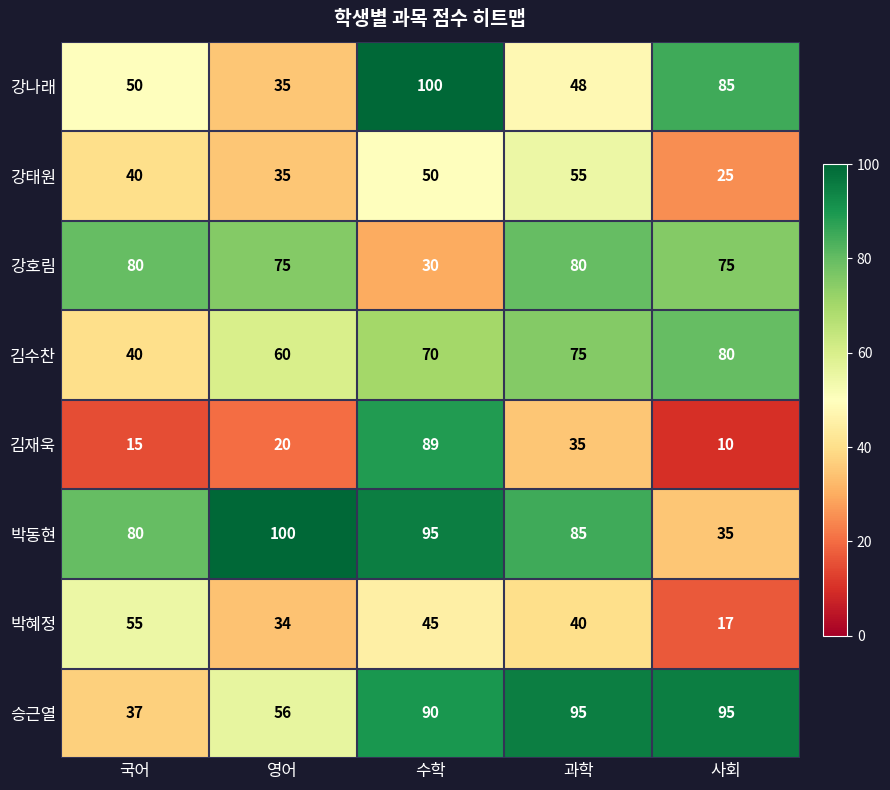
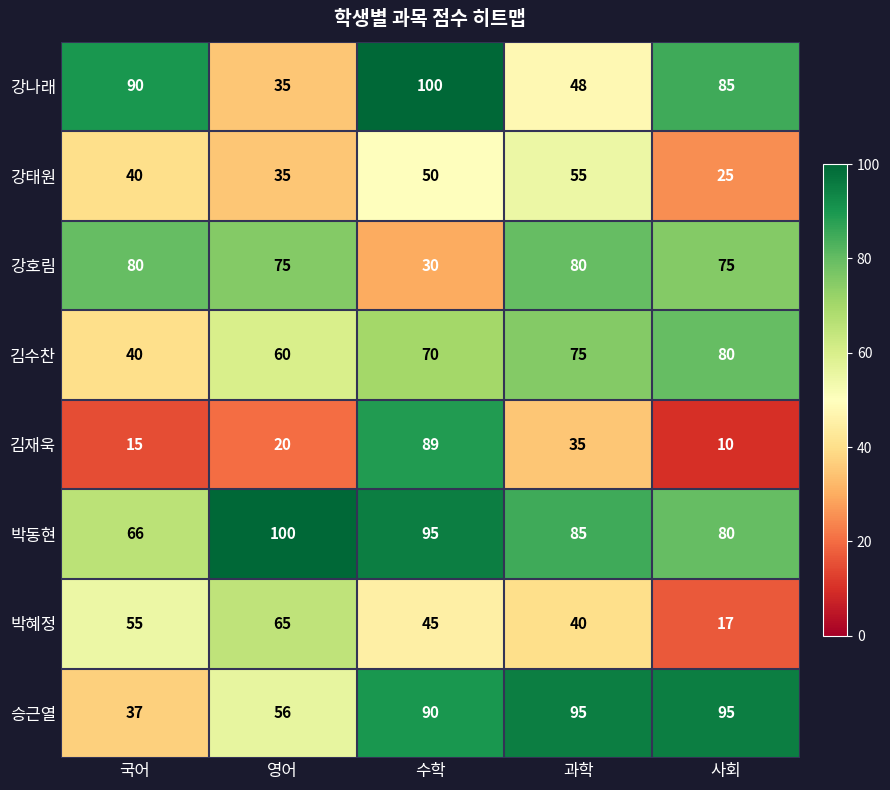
강나래, 국어: 50 -> 90
박동현, 국어: 80 -> 66
박동현, 사회: 35 -> 80
박혜정, 영어: 34 -> 65
